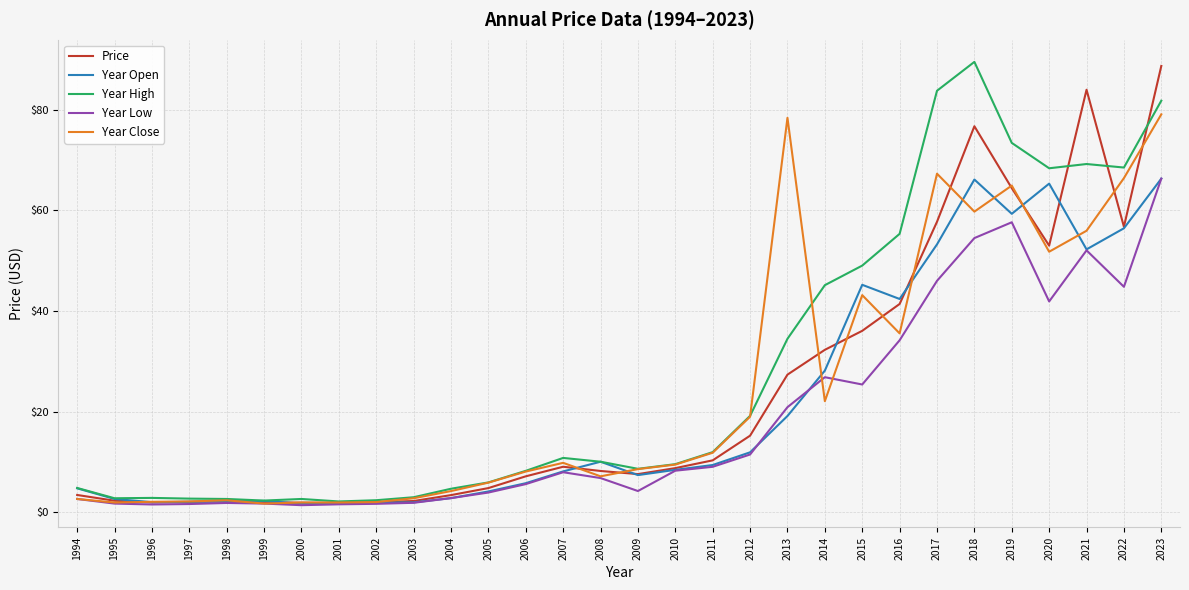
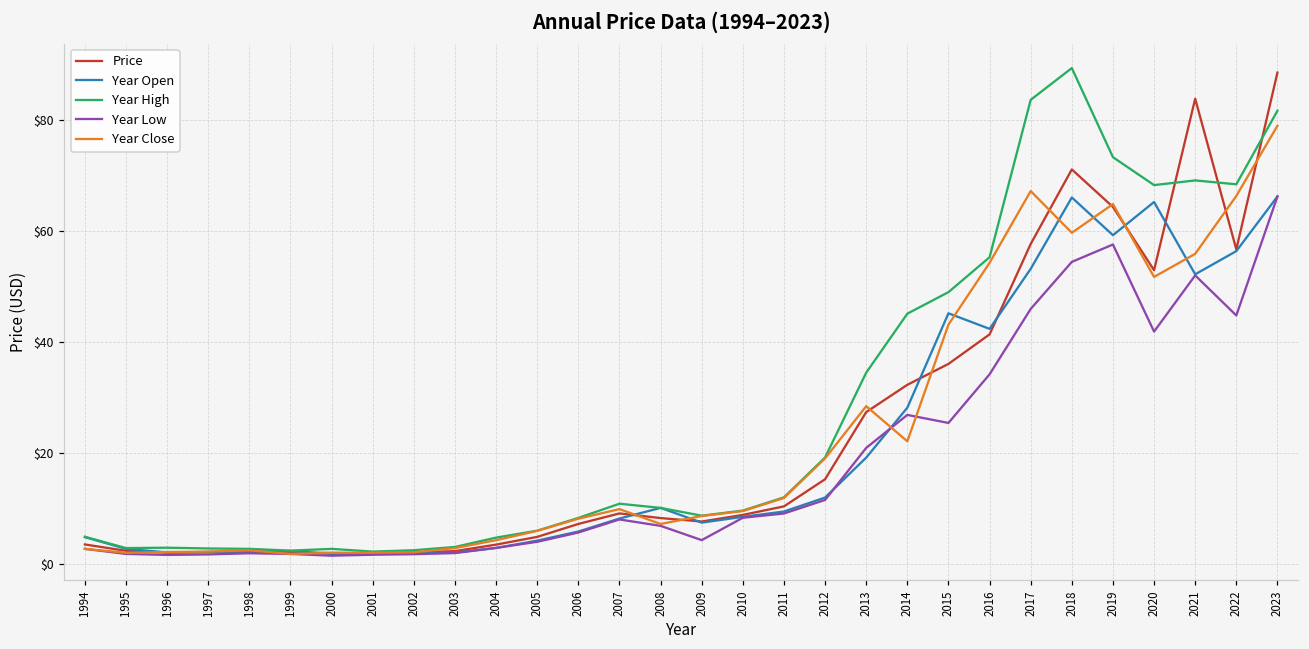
Year Close, 2013: $78 -> $28
Year Close, 2016: $36 -> $54
Price, 2018: $77 -> $71
